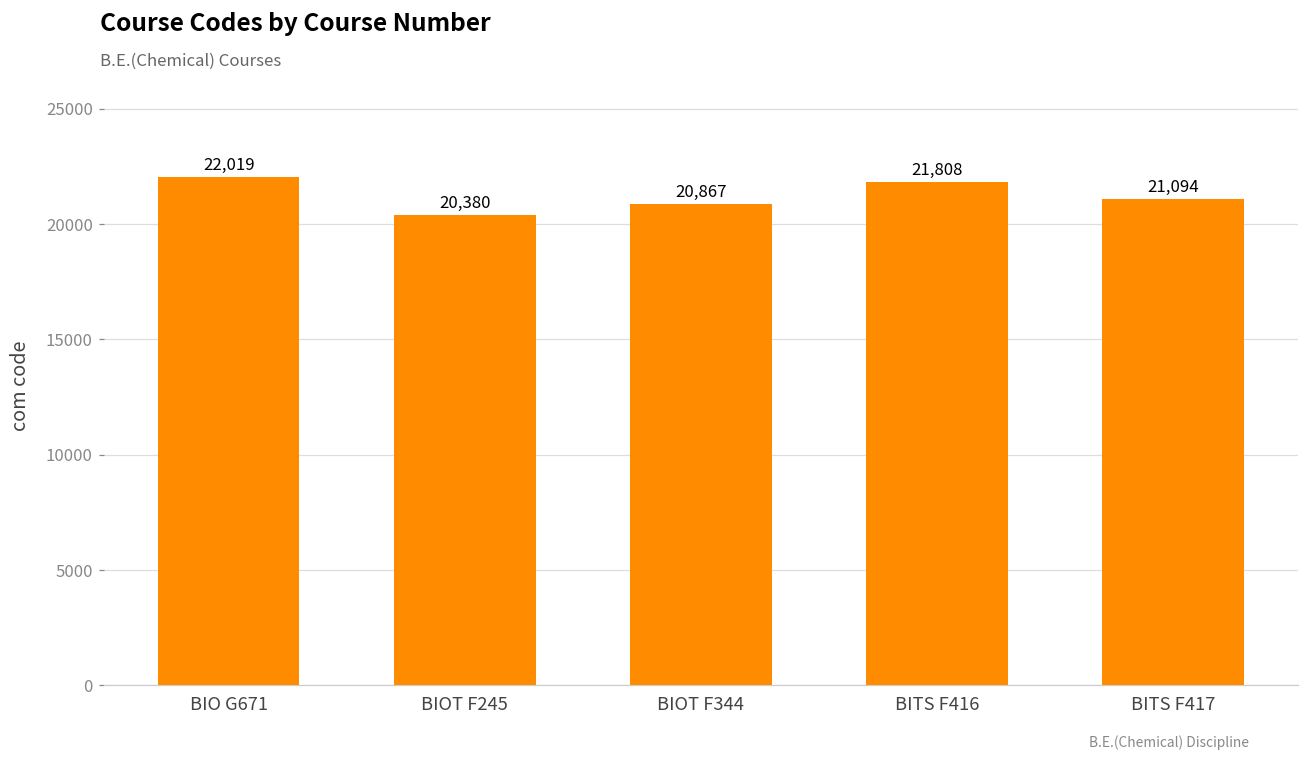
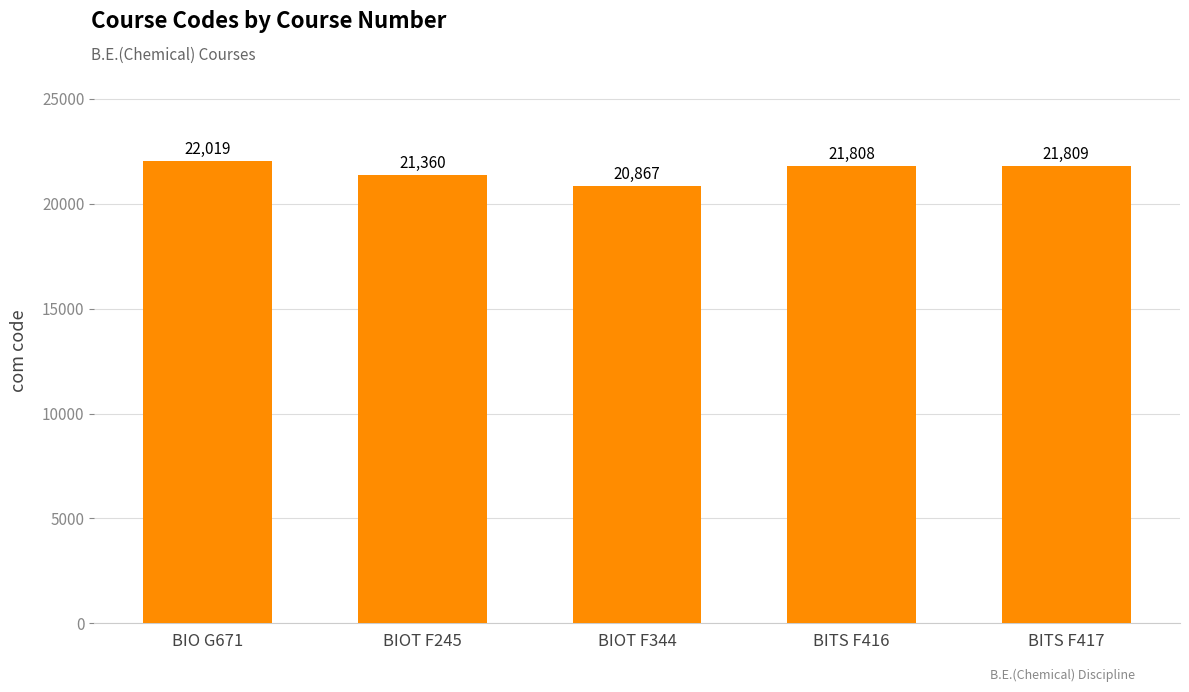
BIOT F245: 20,380 -> 21,360
BITS F417: 21,094 -> 21,809
